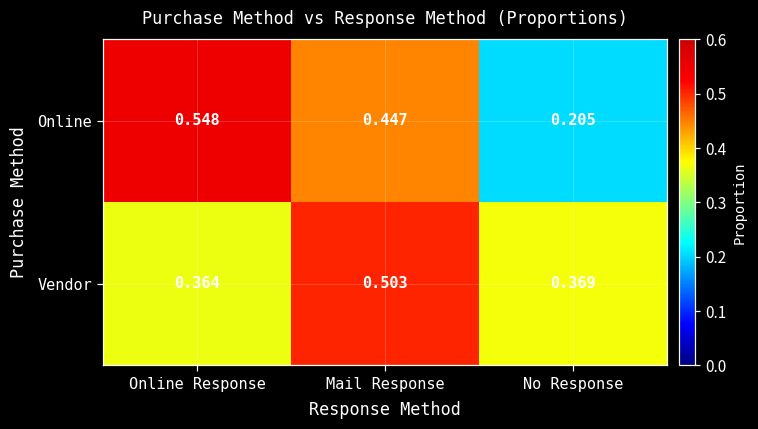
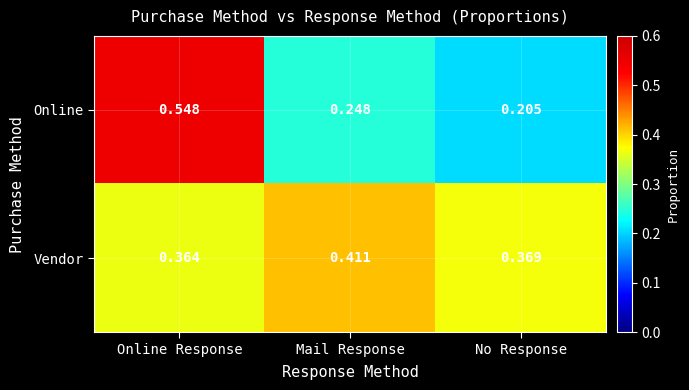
Online, Mail Response: 0.447 -> 0.248
Vendor, Mail Response: 0.503 -> 0.411
